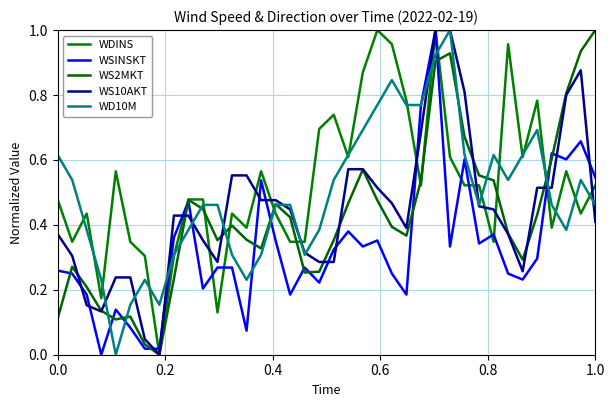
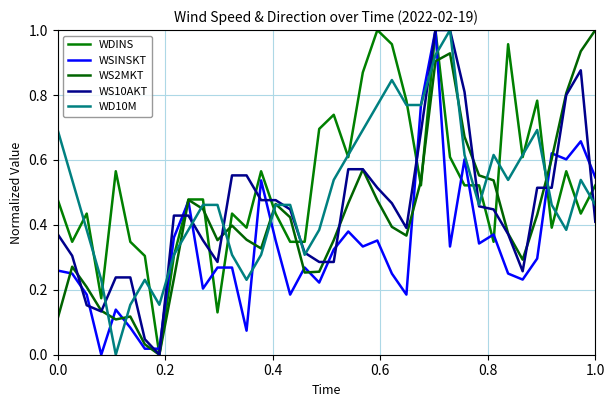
WD10M, 0.0: 0.62 -> 0.69
